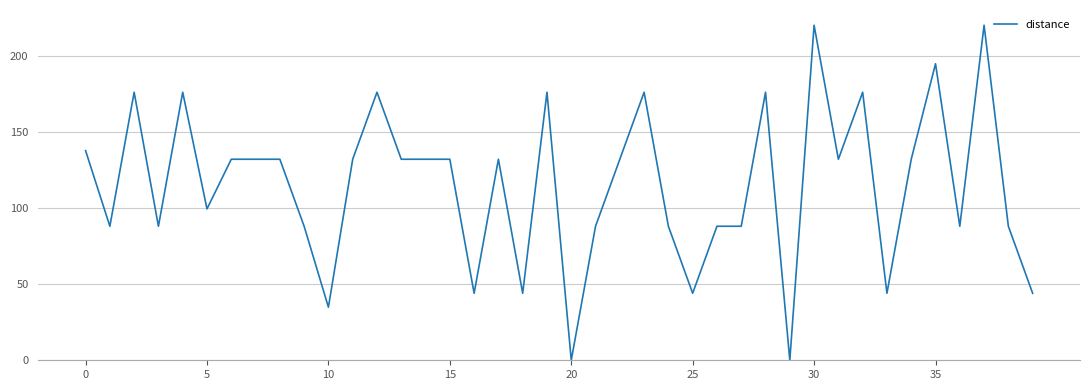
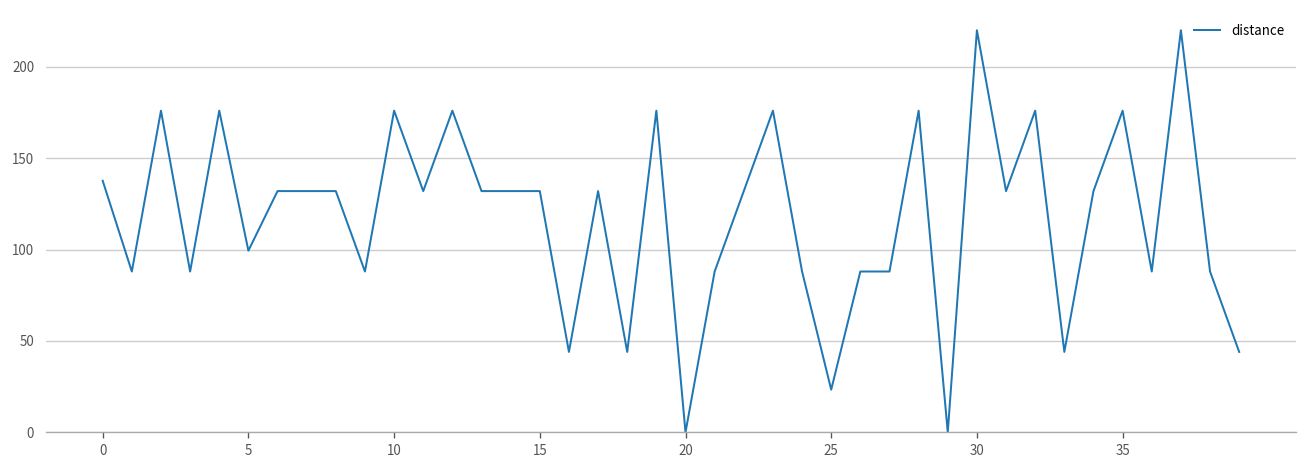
10: 35 -> 176
25: 44 -> 23
35: 195 -> 176
